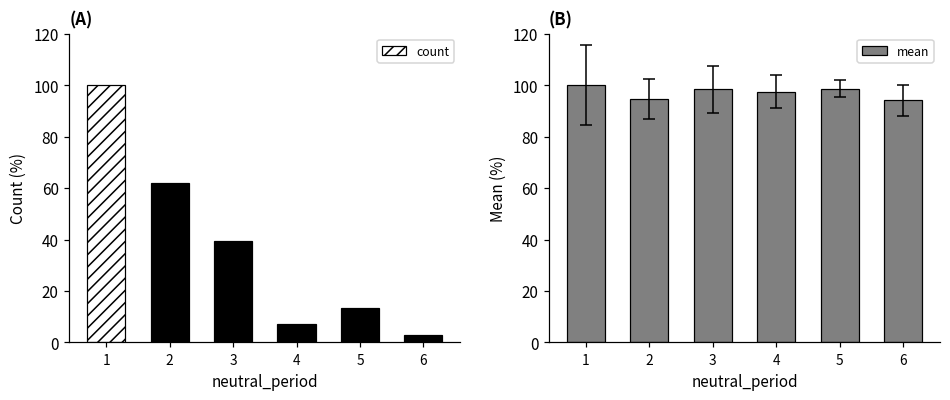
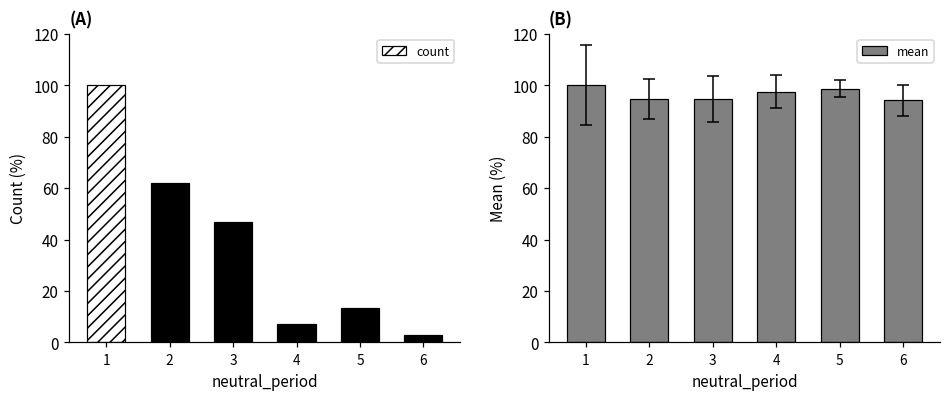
(A), 3: 39 -> 47
(B), mean, 3: 98 -> 95
